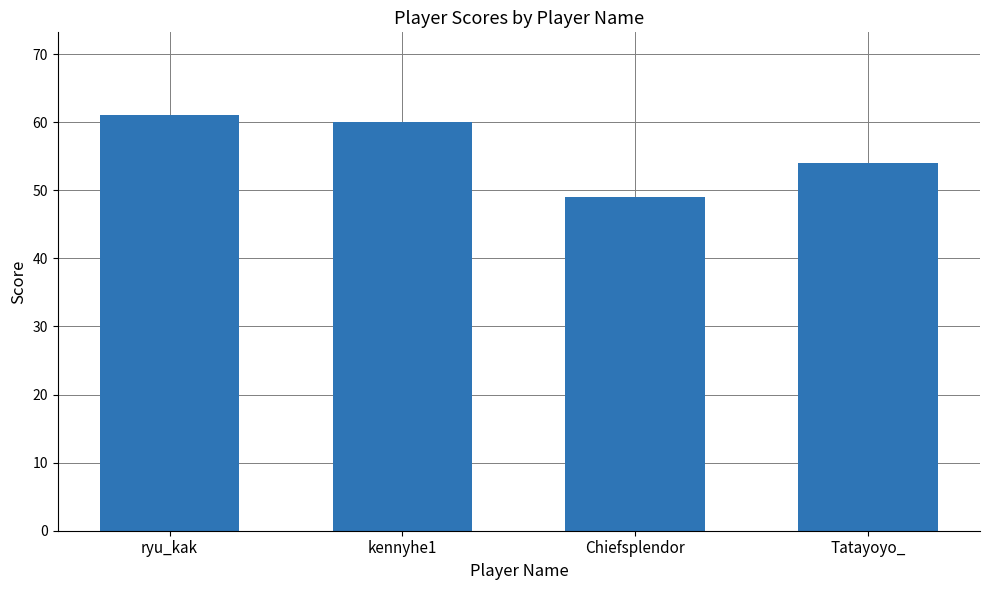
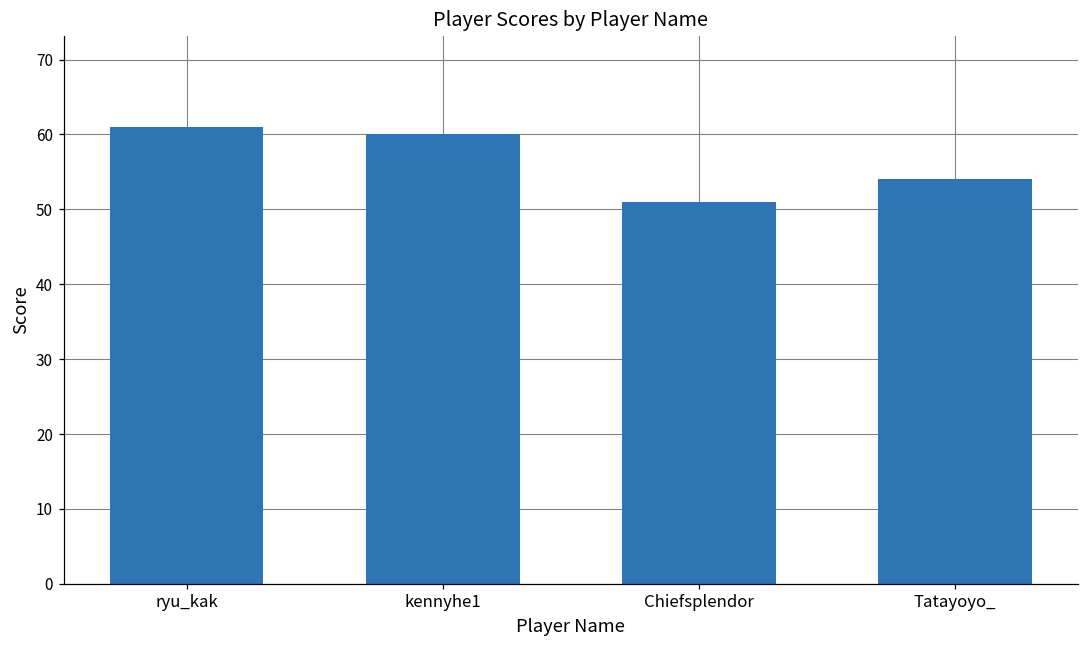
Chiefsplendor: 49 -> 51
